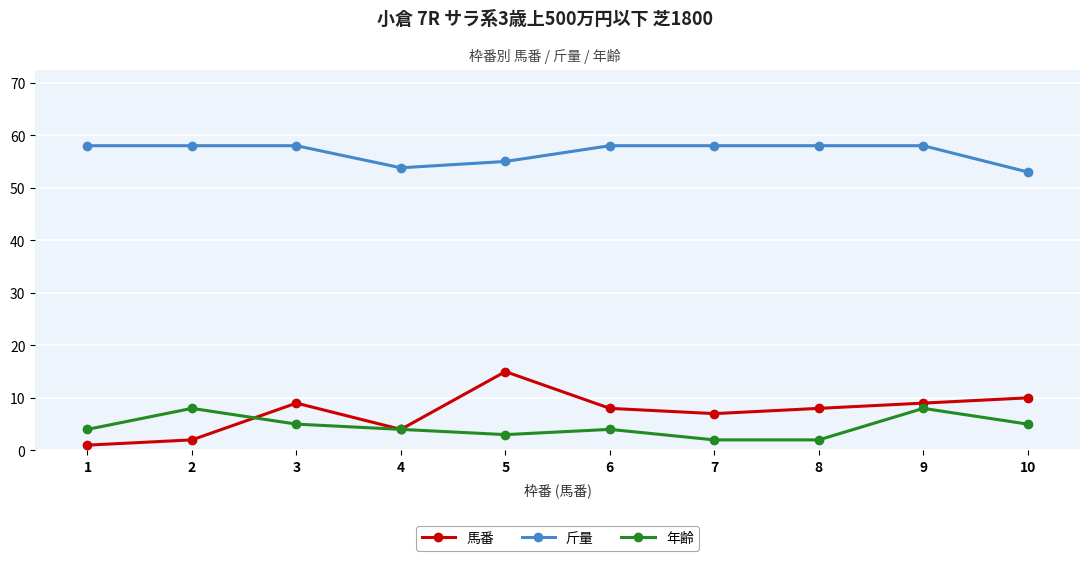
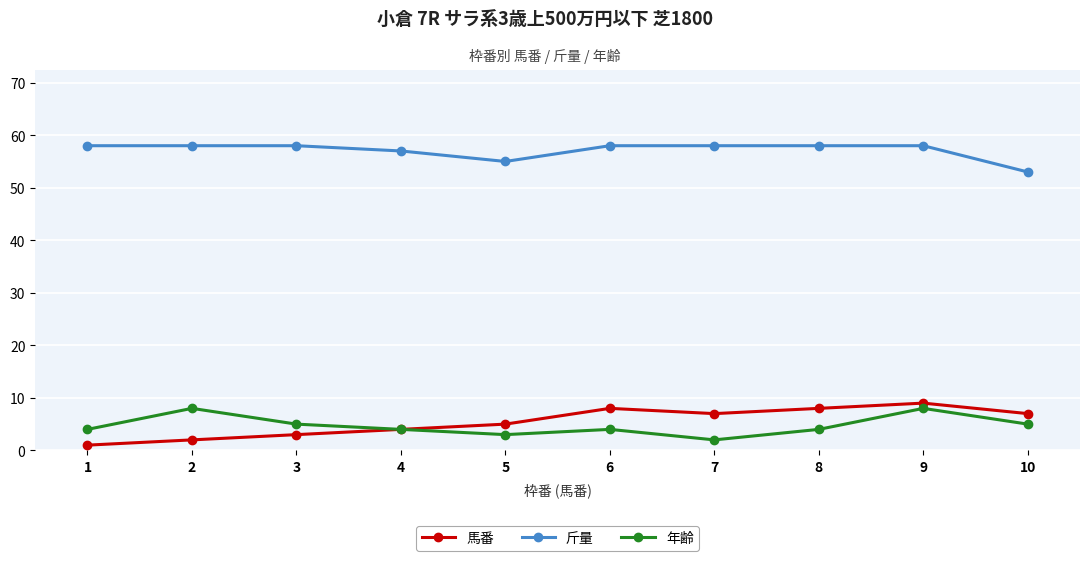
馬番, 3: 9 -> 3
斤量, 4: 54 -> 57
馬番, 5: 15 -> 5
年齢, 8: 2 -> 4
馬番, 10: 10 -> 7
